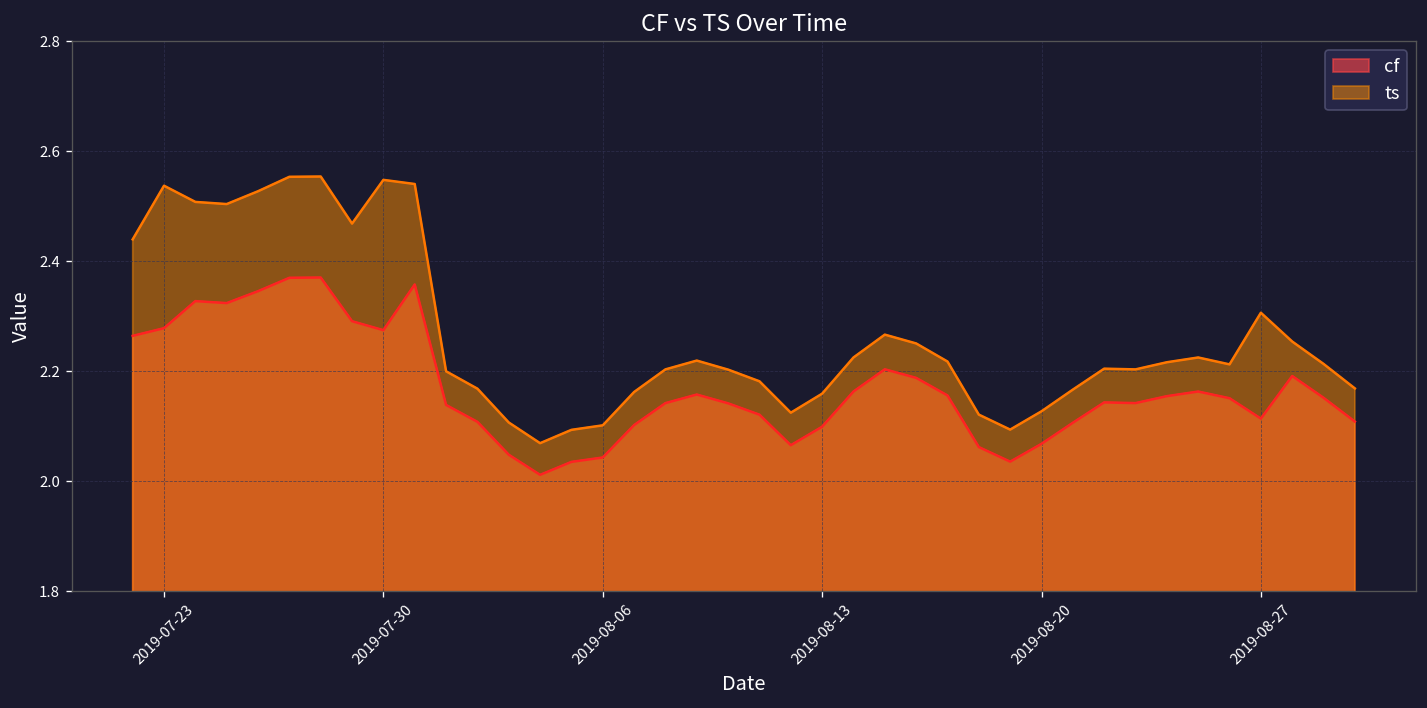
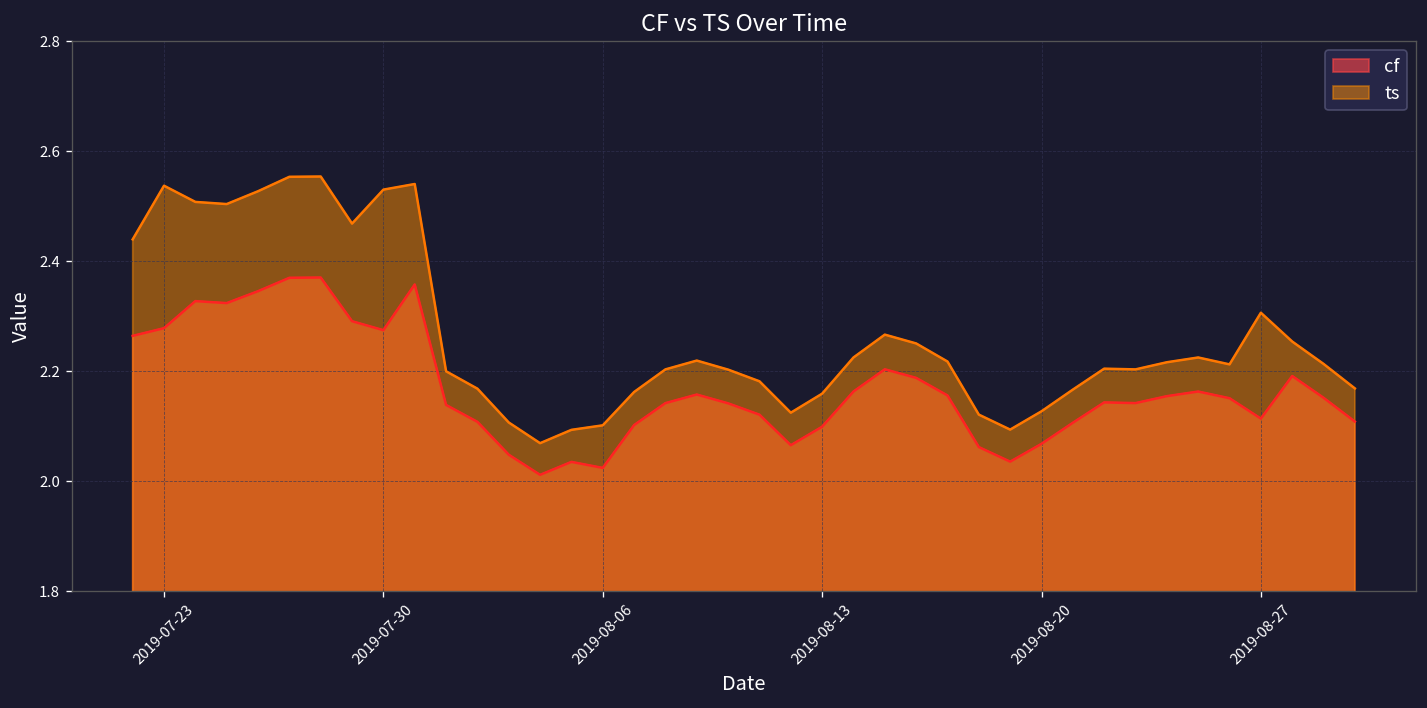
ts, 2019-07-30: 2.55 -> 2.53
cf, 2019-08-06: 2.04 -> 2.02
